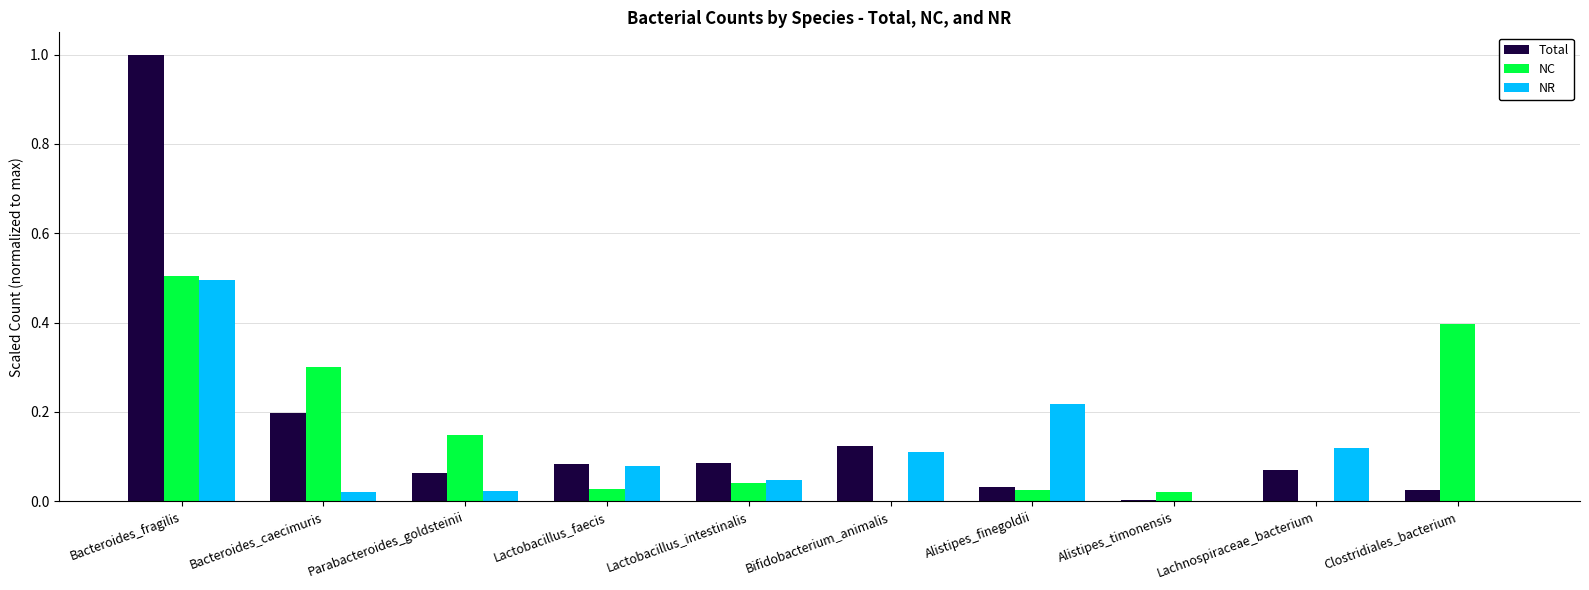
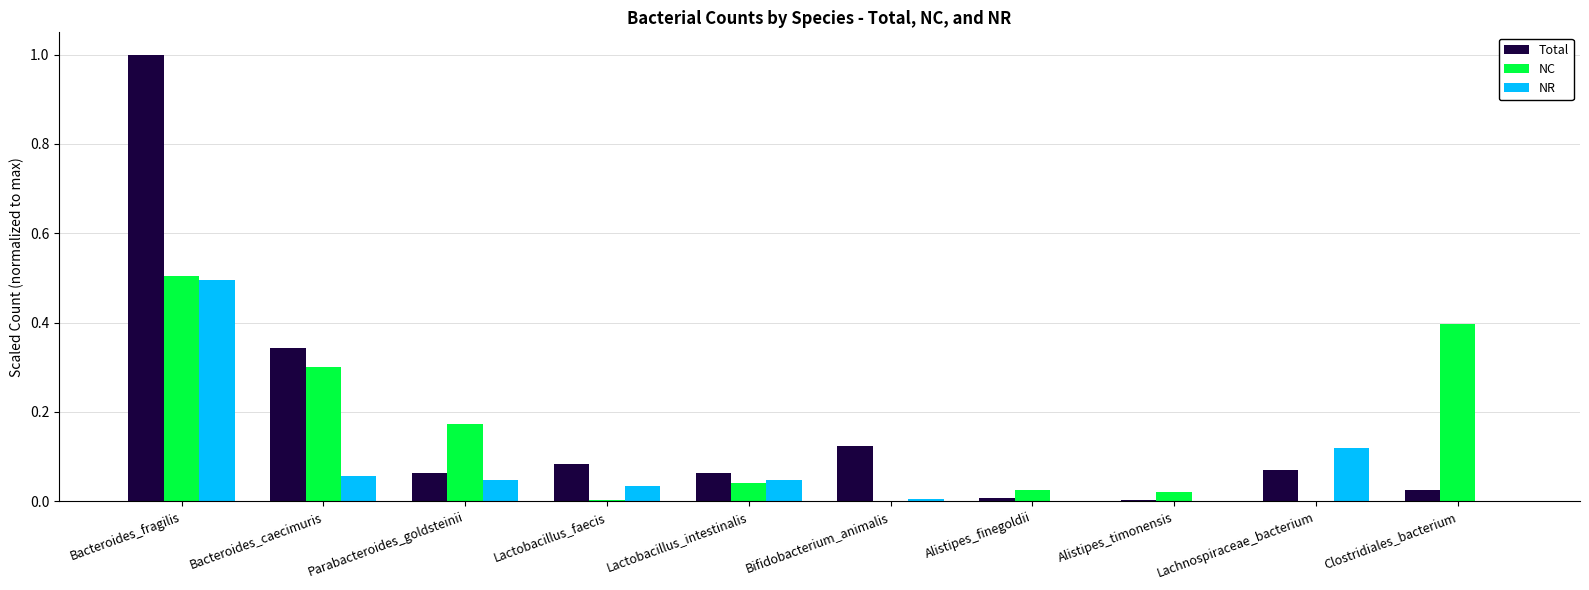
Total, Bacteroides_caecimuris: 0.20 -> 0.34
NR, Bacteroides_caecimuris: 0.02 -> 0.06
NC, Parabacteroides_goldsteinii: 0.15 -> 0.17
NR, Parabacteroides_goldsteinii: 0.02 -> 0.05
NC, Lactobacillus_faecis: 0.03 -> 0.00
NR, Lactobacillus_faecis: 0.08 -> 0.03
Total, Lactobacillus_intestinalis: 0.09 -> 0.06
NR, Bifidobacterium_animalis: 0.11 -> 0.00
Total, Alistipes_finegoldii: 0.03 -> 0.01
NR, Alistipes_finegoldii: 0.22 -> 0.00
